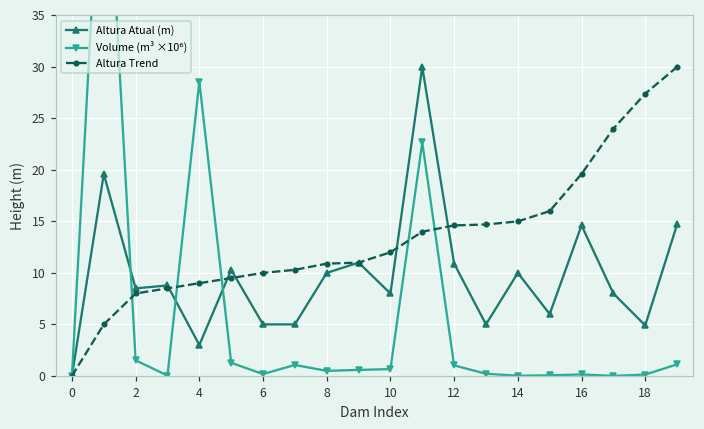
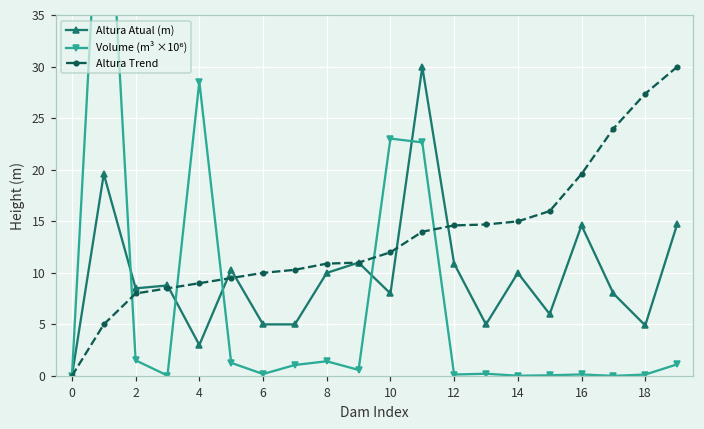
Volume (m³ ×10⁶), 8: 0 -> 1
Volume (m³ ×10⁶), 10: 1 -> 23
Volume (m³ ×10⁶), 12: 1 -> 0
